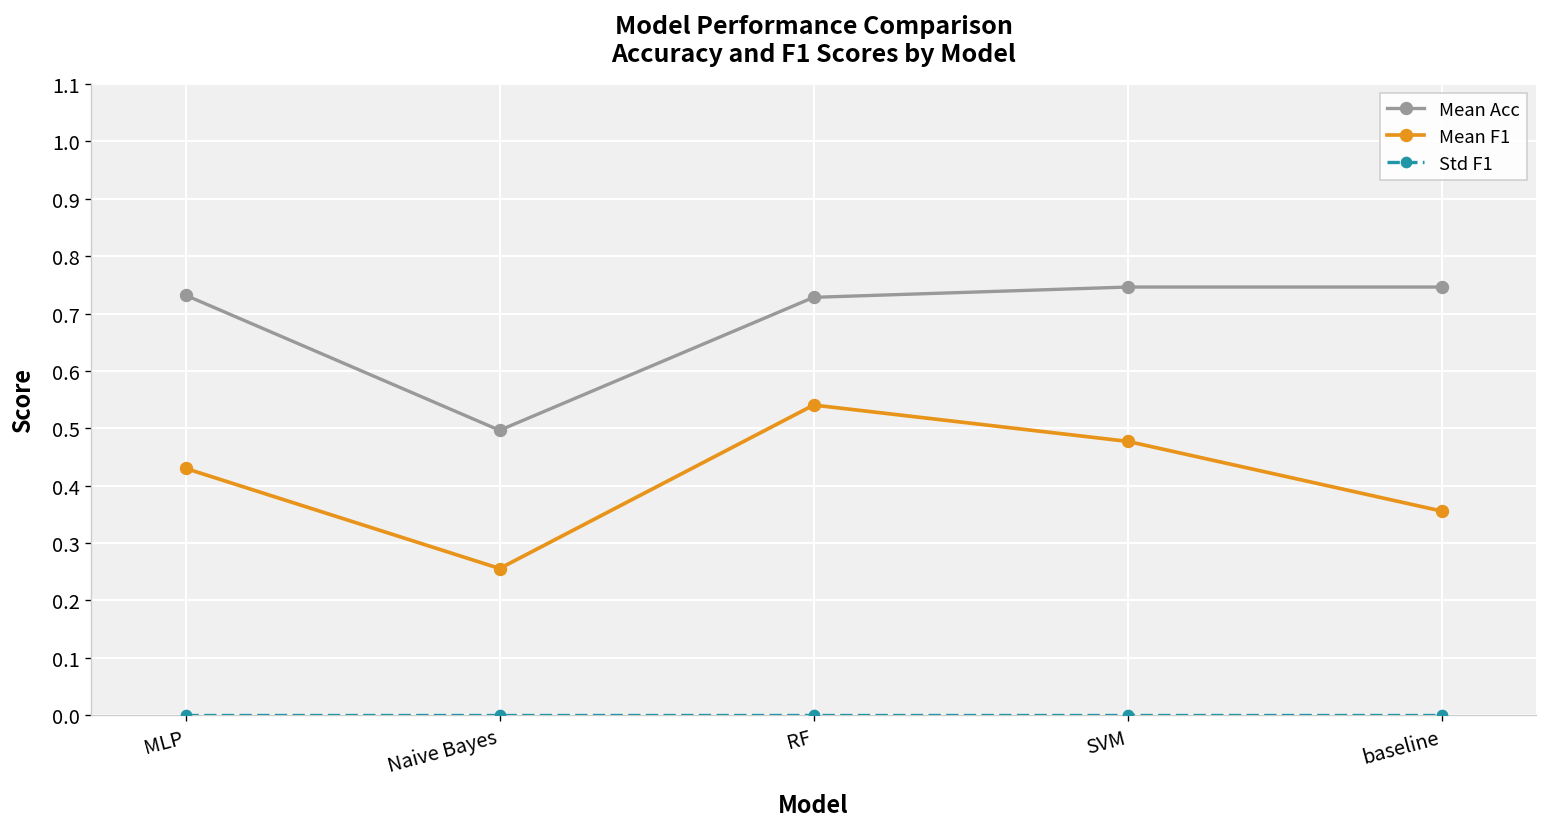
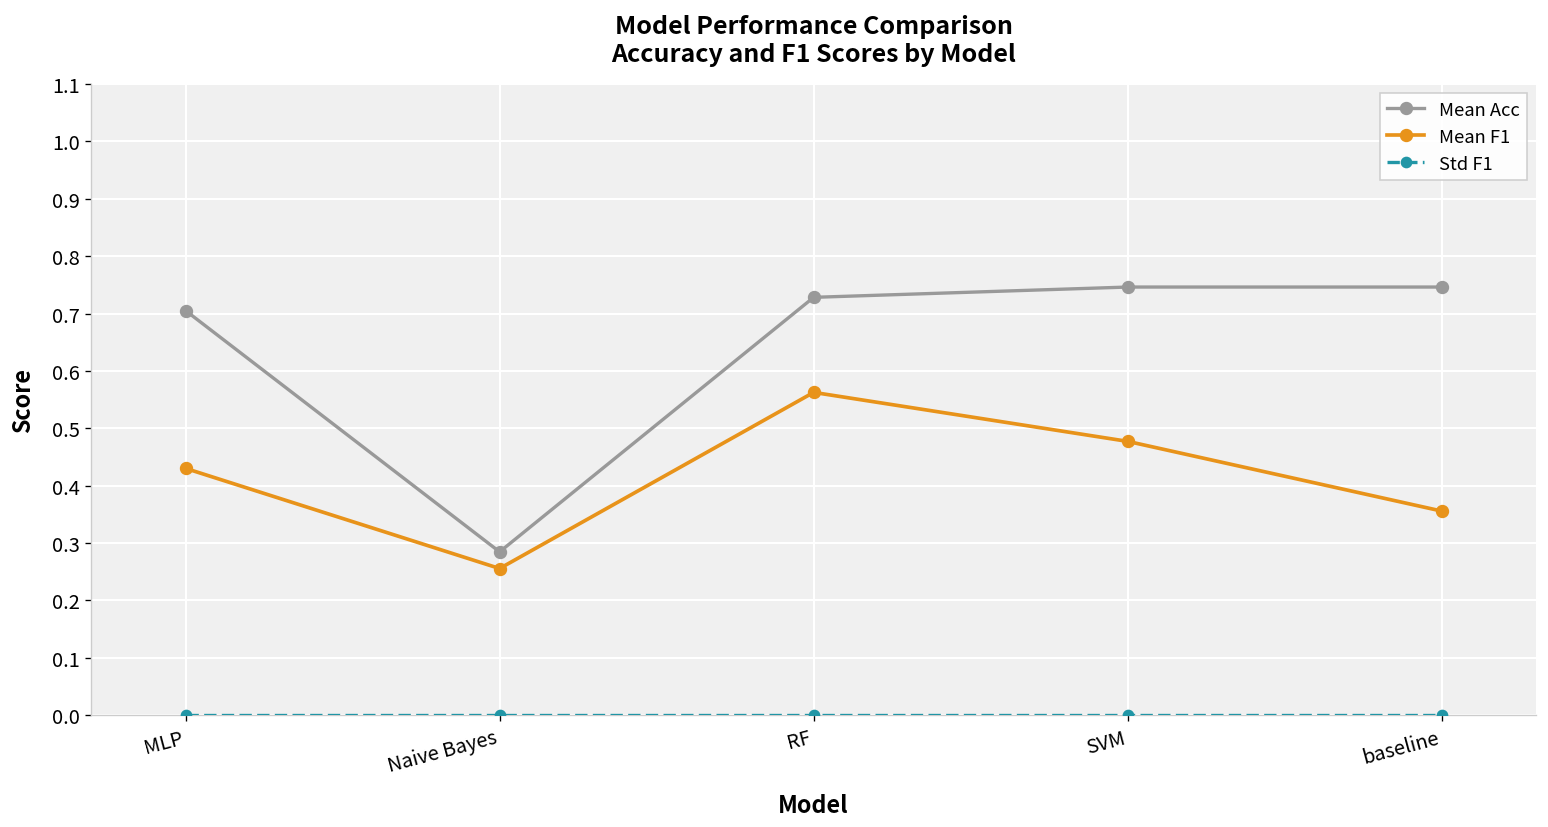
Mean Acc, MLP: 0.73 -> 0.71
Mean Acc, Naive Bayes: 0.50 -> 0.28
Mean F1, RF: 0.54 -> 0.56
